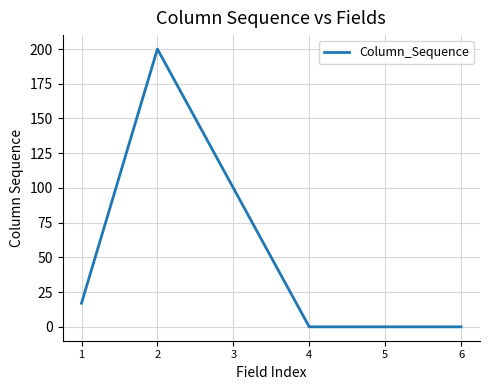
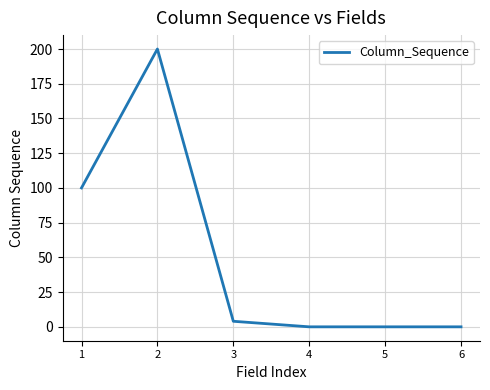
1: 17 -> 100
3: 100 -> 4
